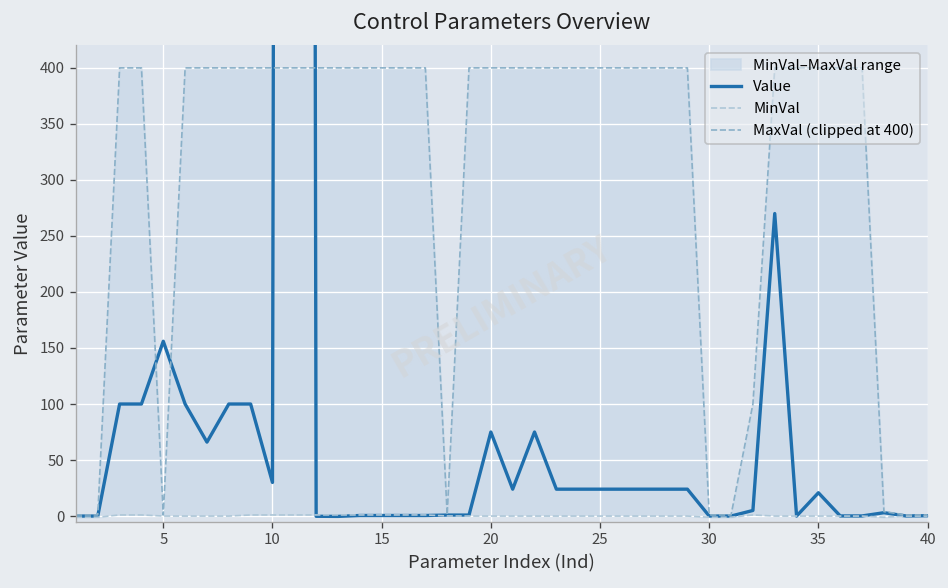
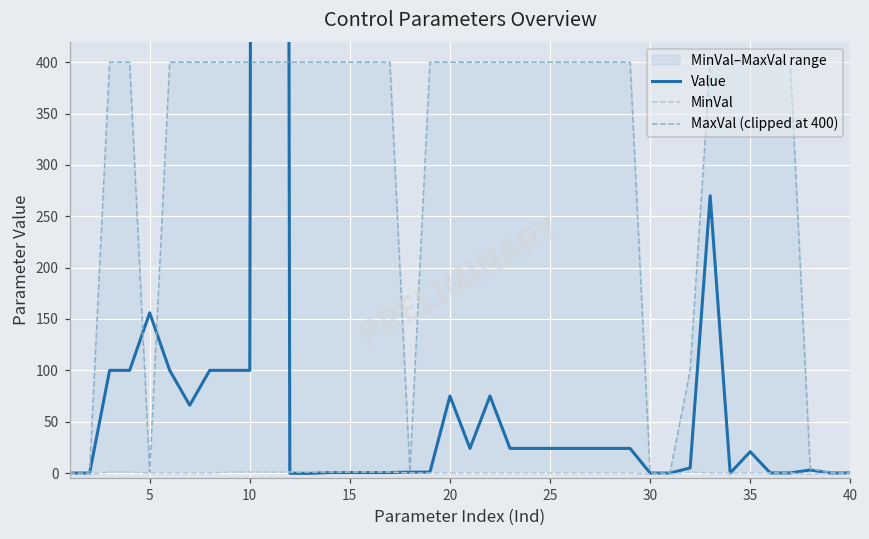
Value, 10: 30 -> 100
